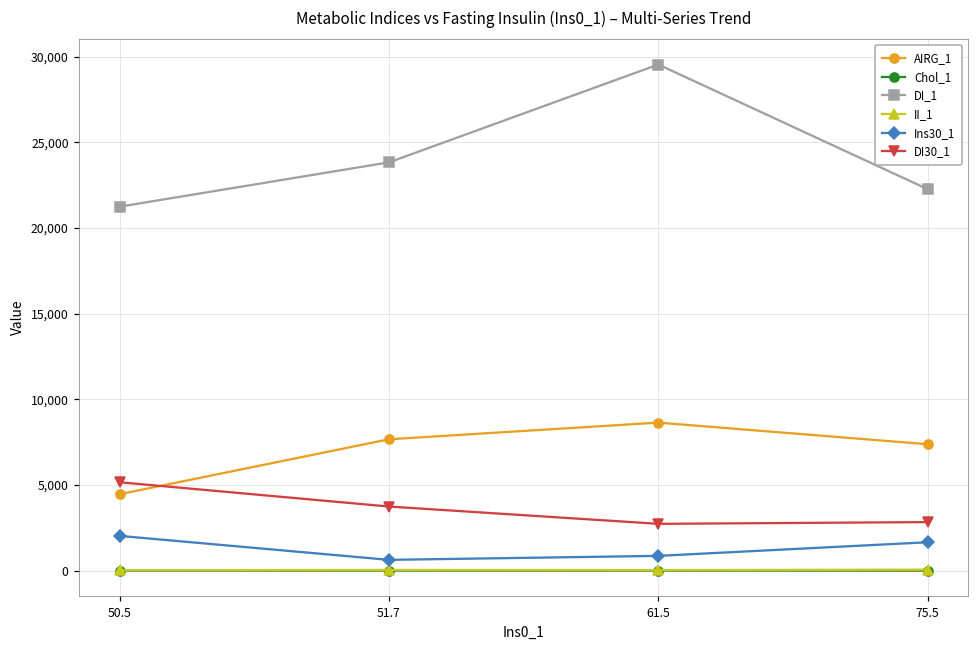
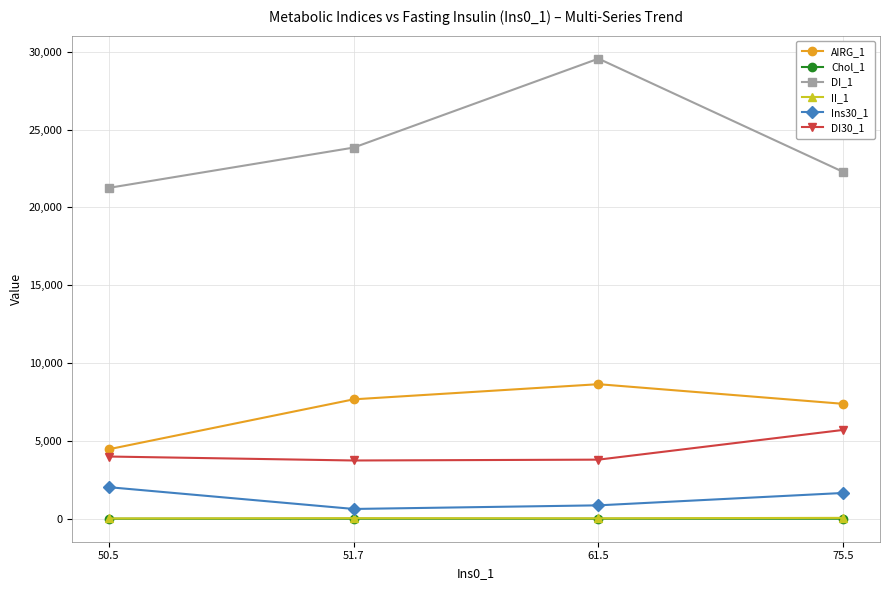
DI30_1, 50.5: 5,200 -> 4,000
DI30_1, 61.5: 2,700 -> 3,800
DI30_1, 75.5: 2,800 -> 5,700
